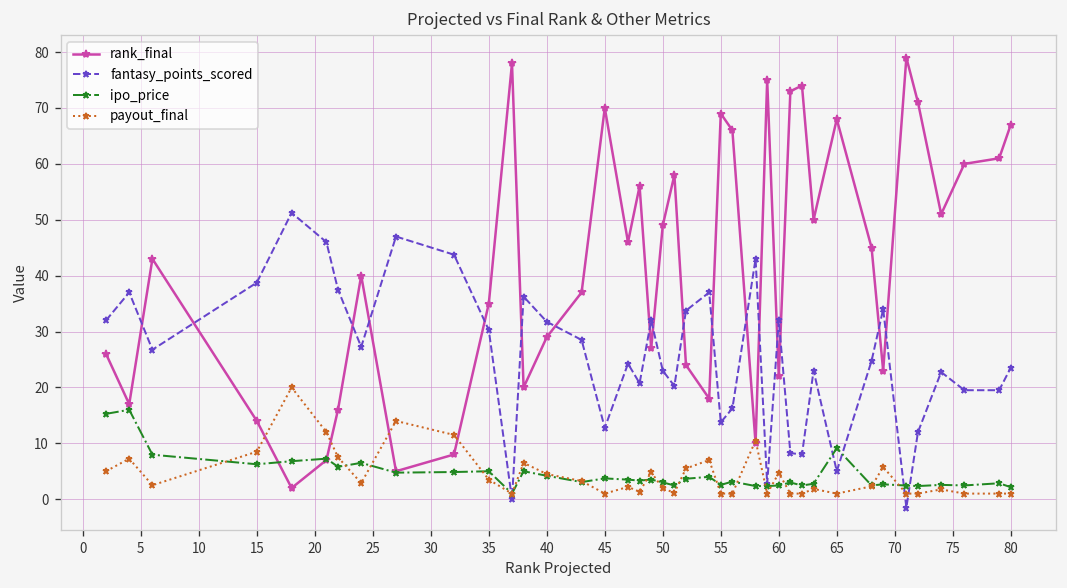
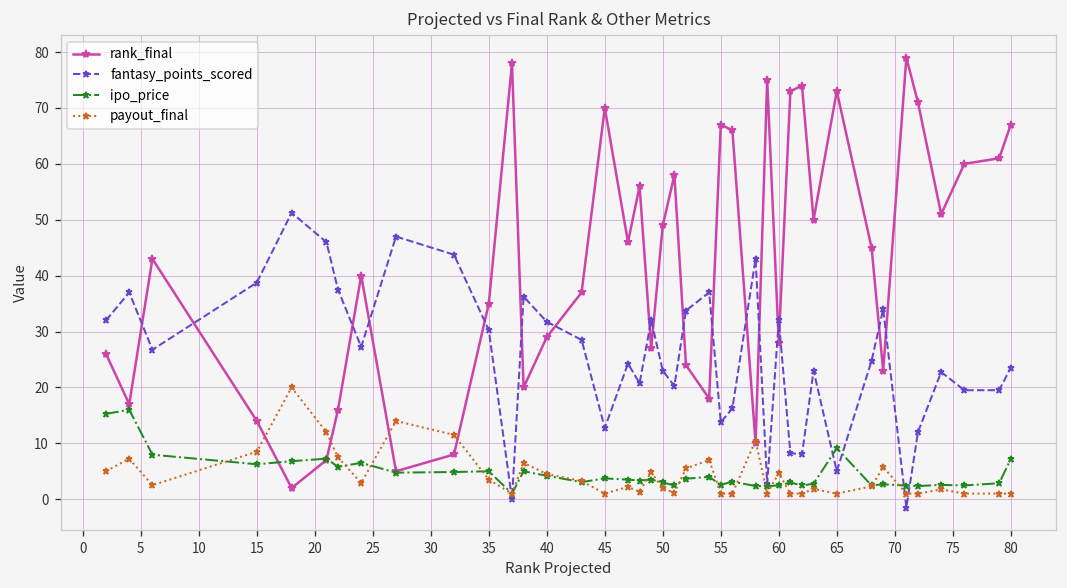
rank_final, 55: 69 -> 67
rank_final, 60: 22 -> 28
rank_final, 65: 68 -> 73
ipo_price, 80: 2 -> 7
